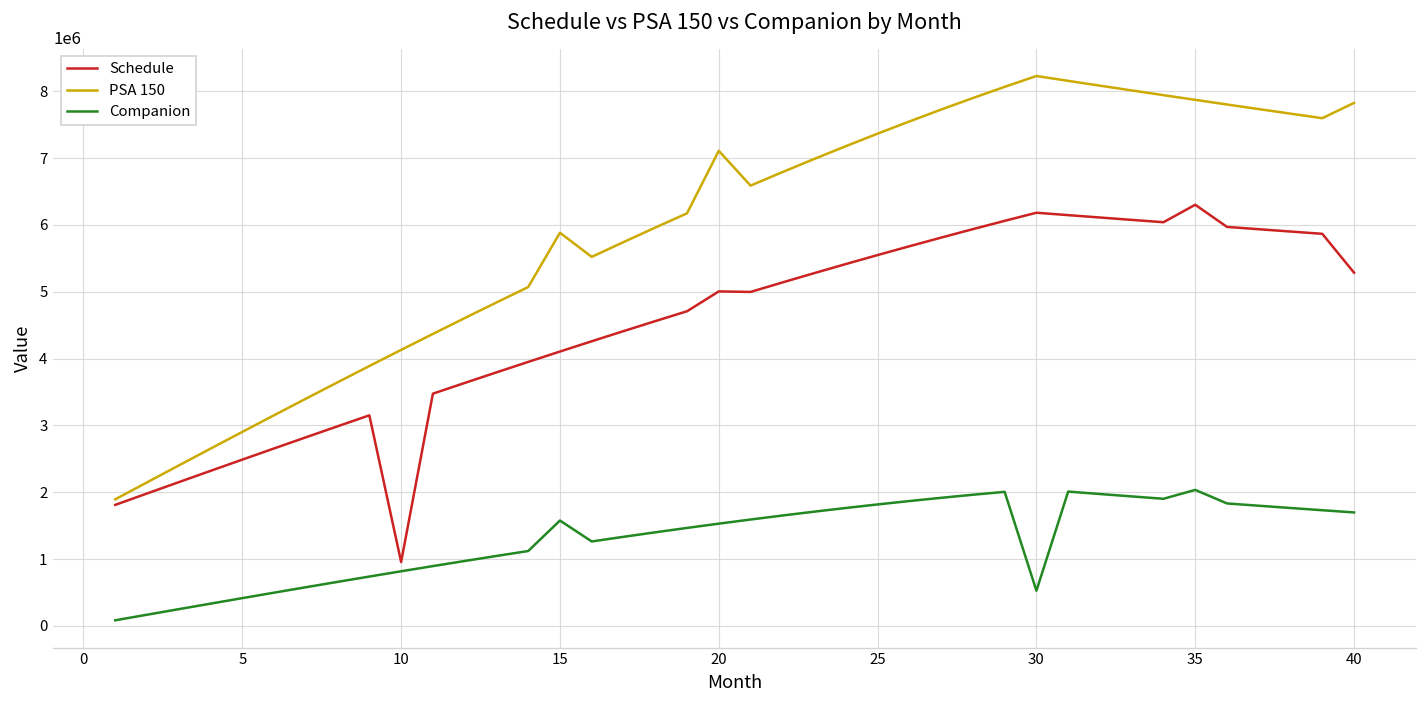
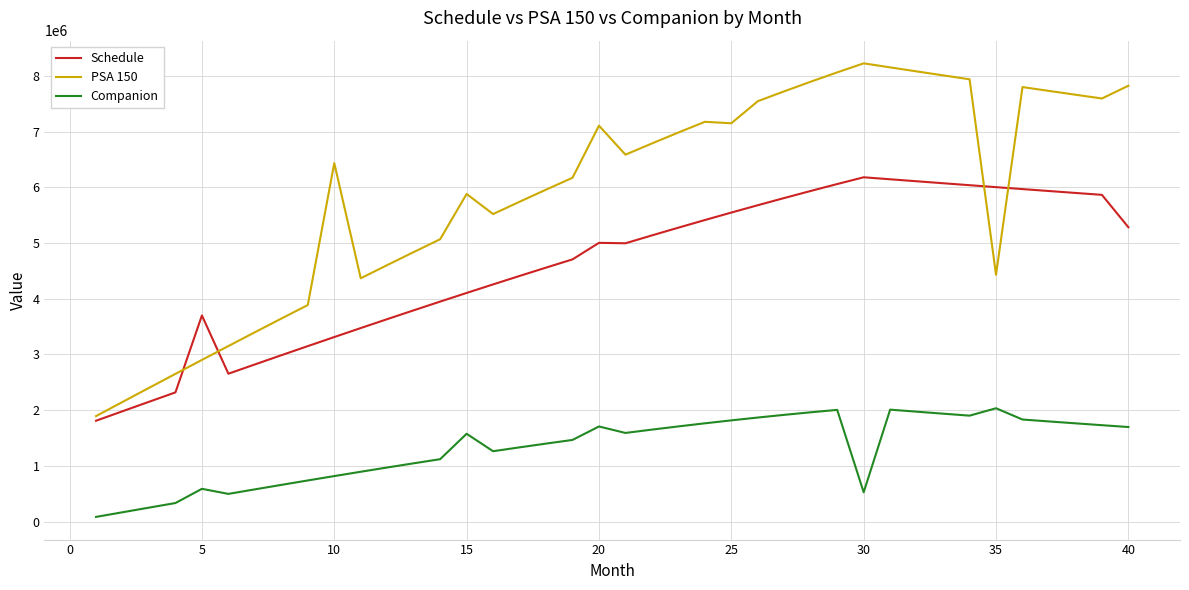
Schedule, 5: 2500000 -> 3700000
Companion, 5: 400000 -> 600000
Schedule, 10: 1000000 -> 3300000
PSA 150, 10: 4100000 -> 6400000
Companion, 20: 1500000 -> 1700000
PSA 150, 25: 7400000 -> 7200000
Schedule, 35: 6300000 -> 6000000
PSA 150, 35: 7900000 -> 4400000
